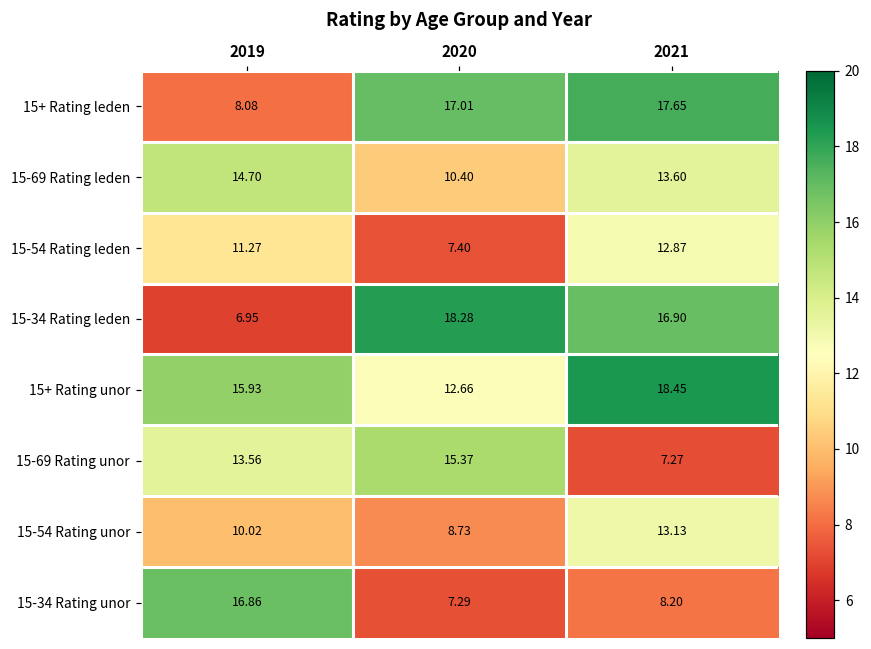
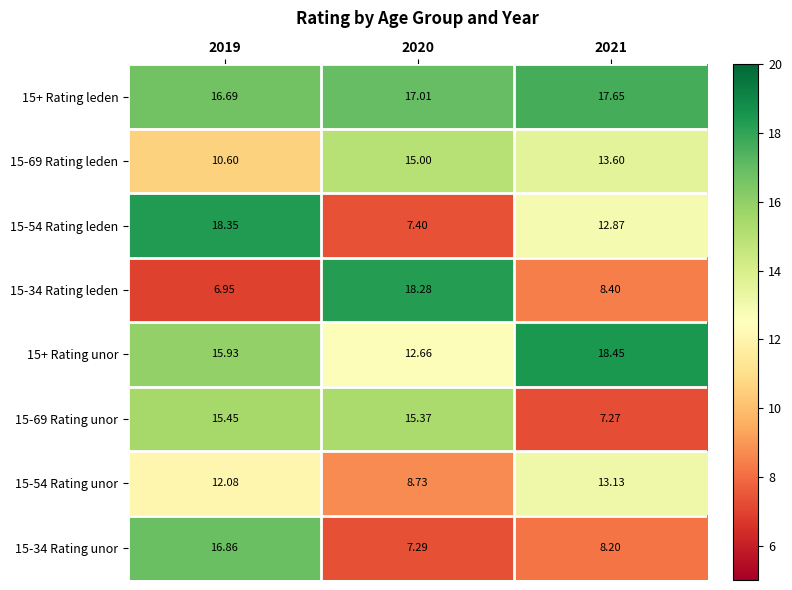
15+ Rating leden, 2019: 8.08 -> 16.69
15-69 Rating leden, 2019: 14.70 -> 10.60
15-69 Rating leden, 2020: 10.40 -> 15.00
15-54 Rating leden, 2019: 11.27 -> 18.35
15-34 Rating leden, 2021: 16.90 -> 8.40
15-69 Rating unor, 2019: 13.56 -> 15.45
15-54 Rating unor, 2019: 10.02 -> 12.08
